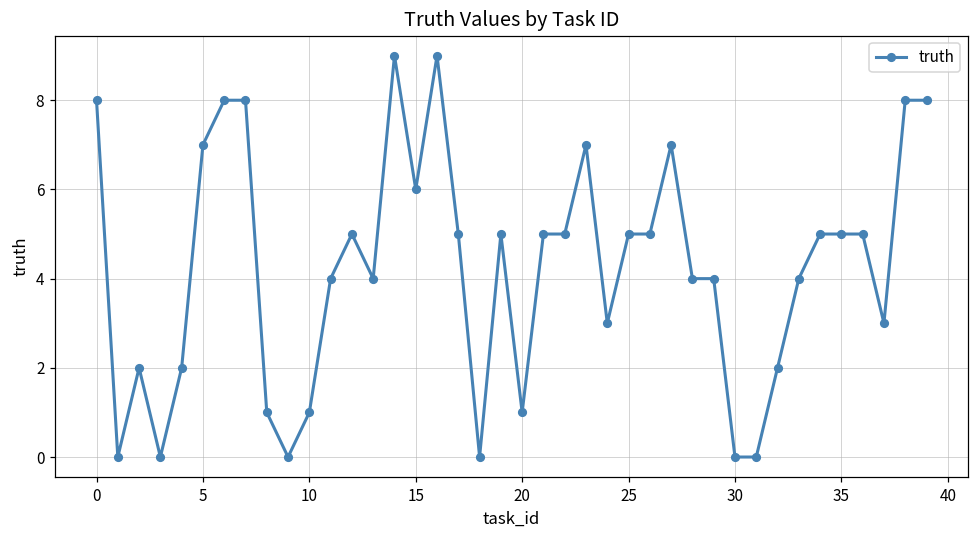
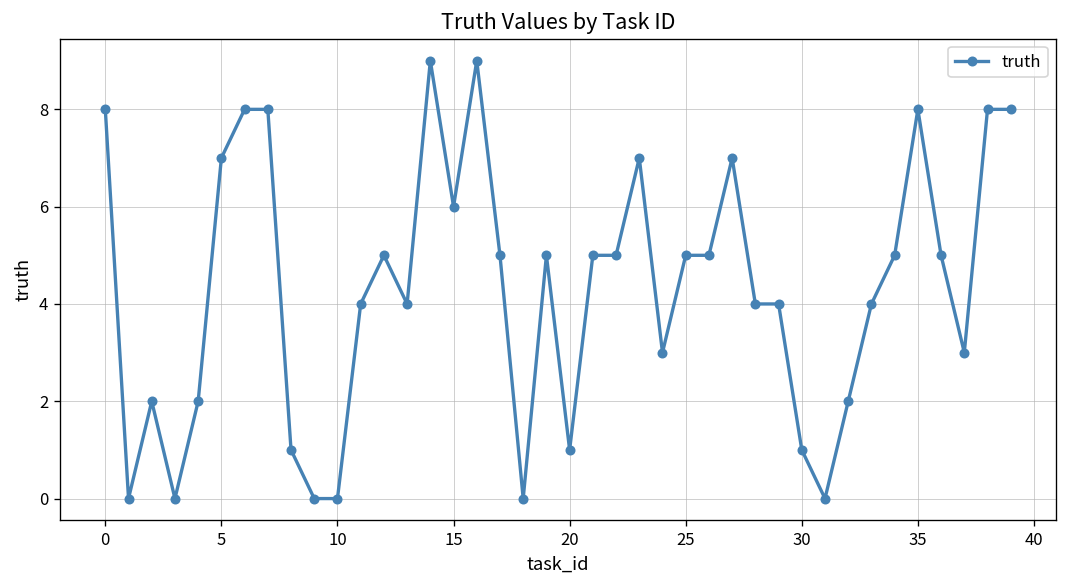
10: 1 -> 0
30: 0 -> 1
35: 5 -> 8
